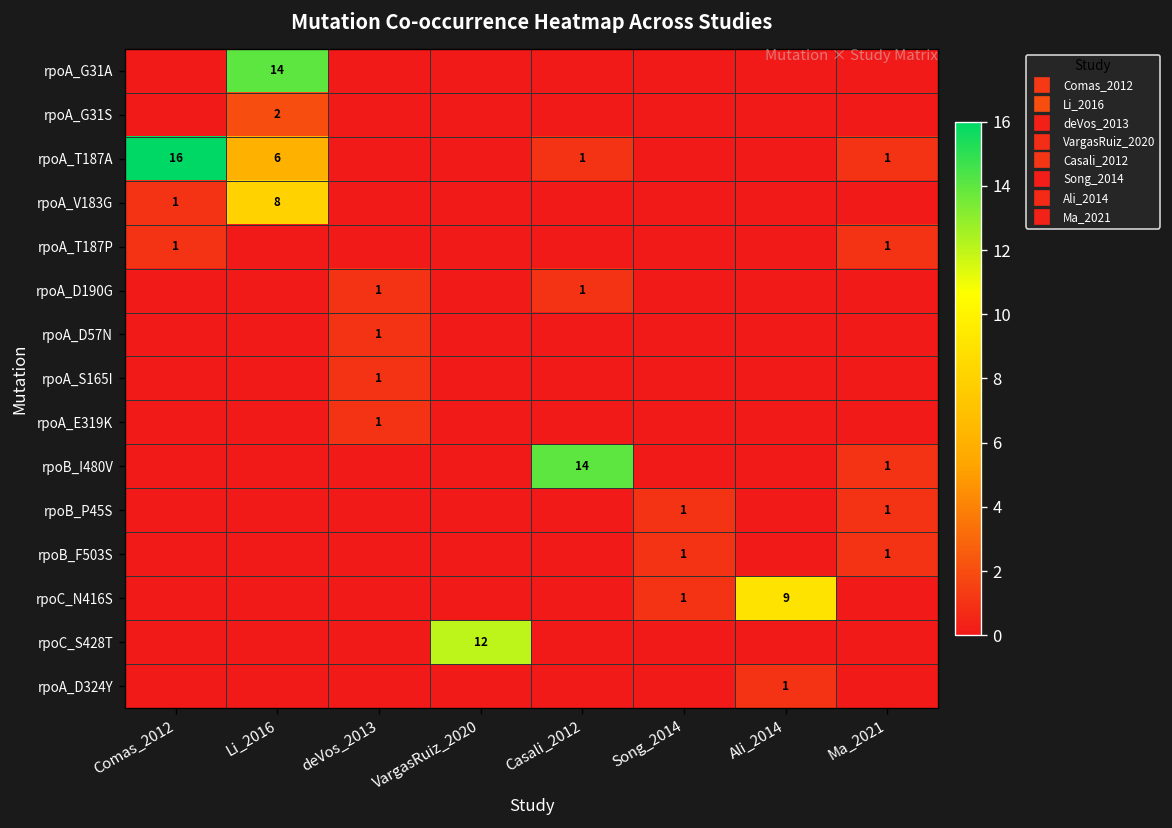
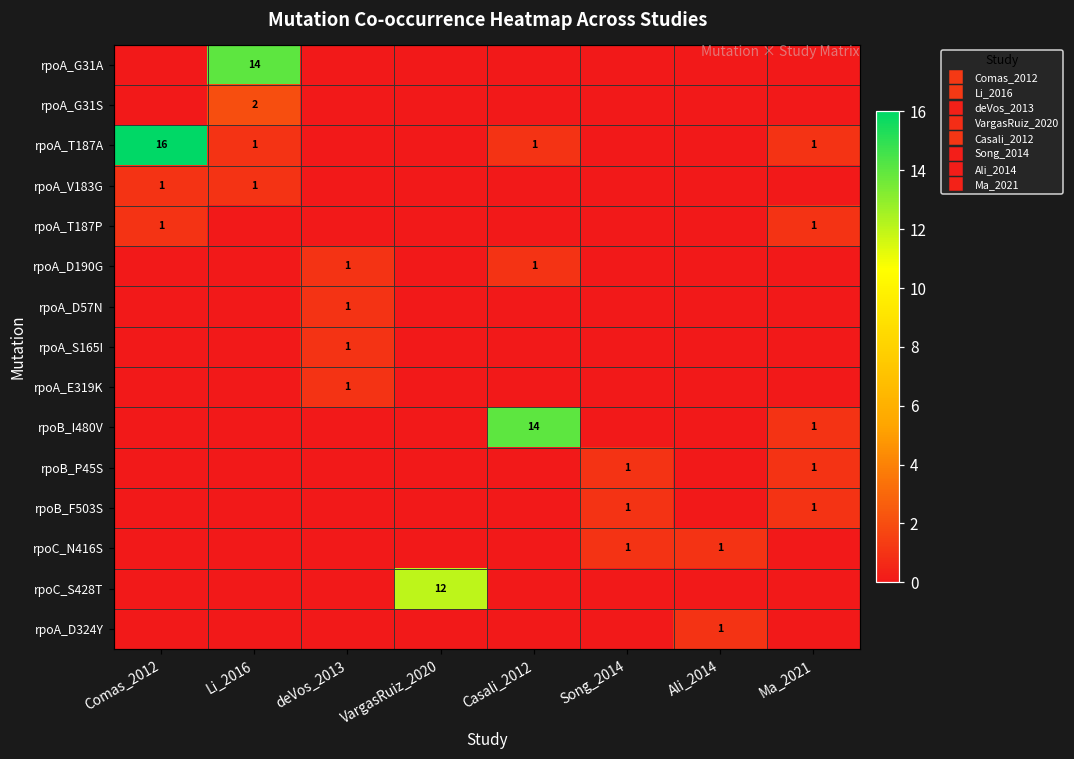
rpoA_T187A, Li_2016: 6 -> 1
rpoA_V183G, Li_2016: 8 -> 1
rpoC_N416S, Ali_2014: 9 -> 1
